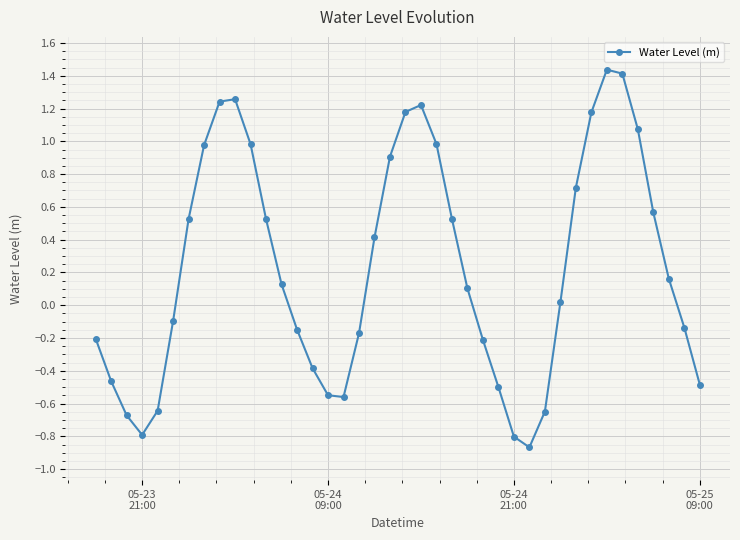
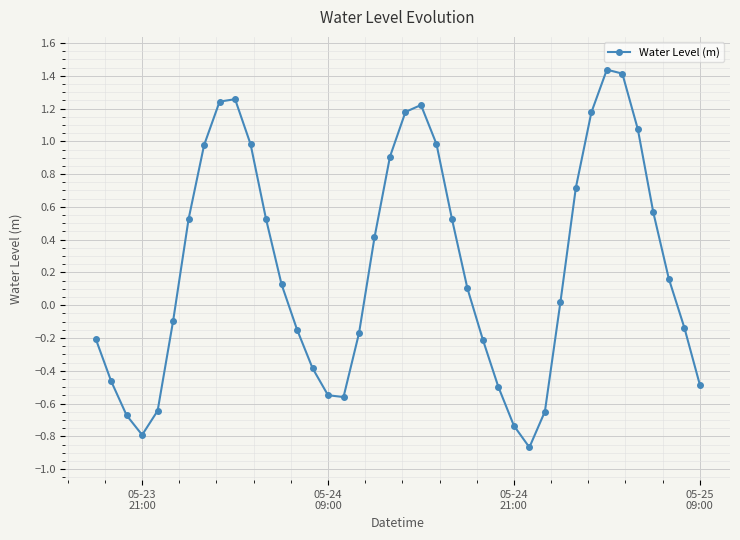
05-24 21:00: -0.80 -> -0.73
